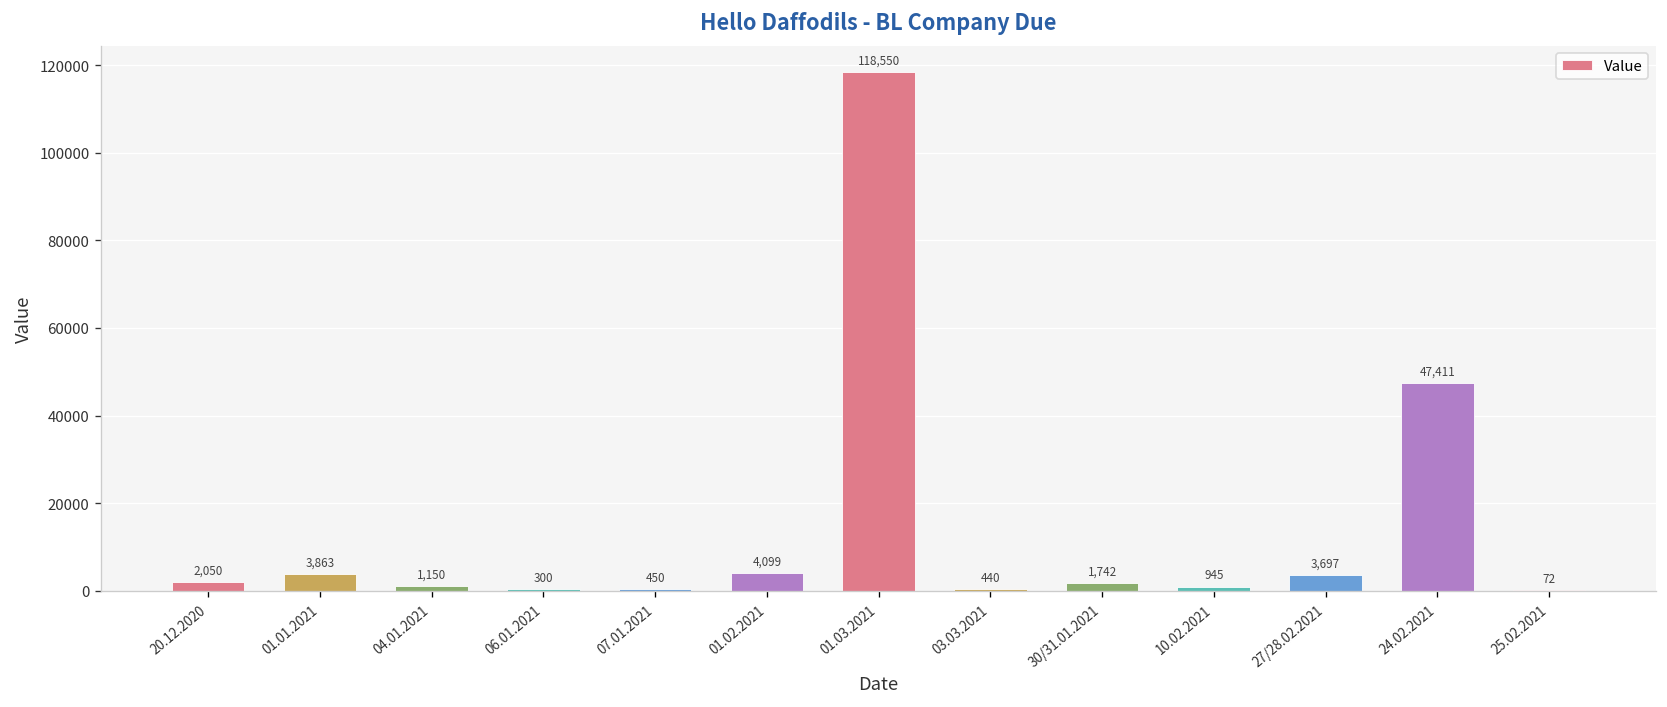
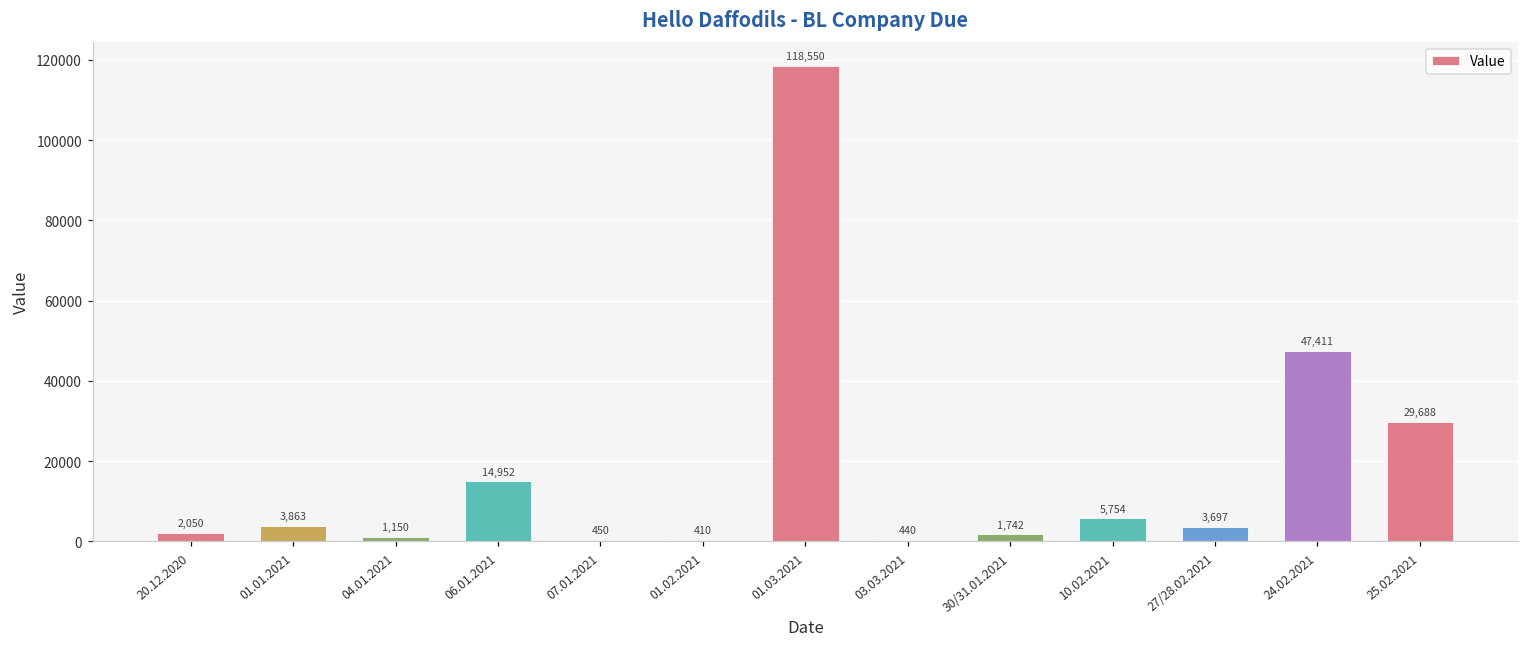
06.01.2021: 300 -> 14,952
01.02.2021: 4,099 -> 410
10.02.2021: 945 -> 5,754
25.02.2021: 72 -> 29,688
